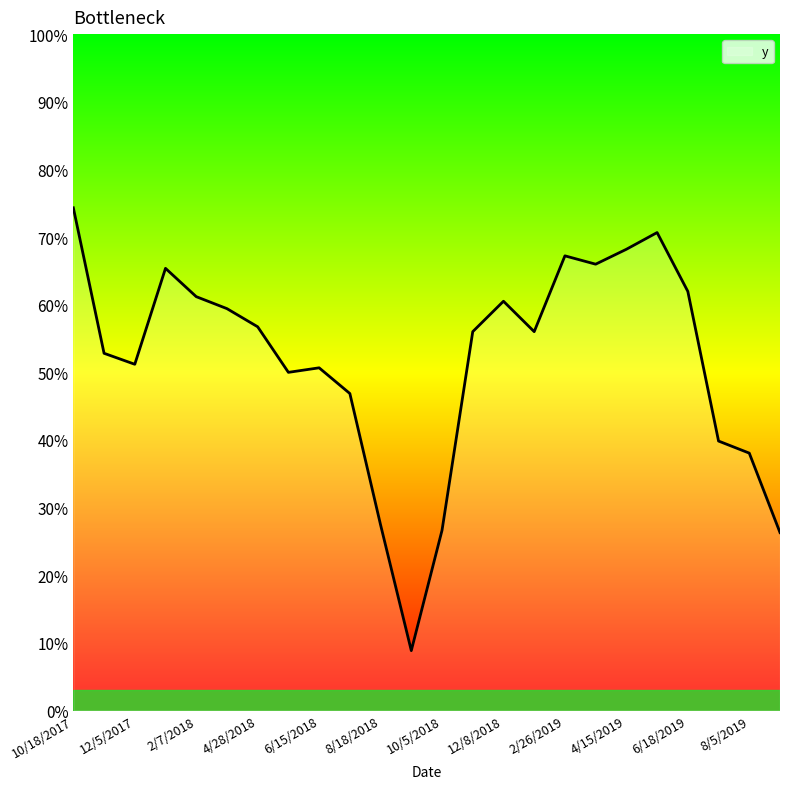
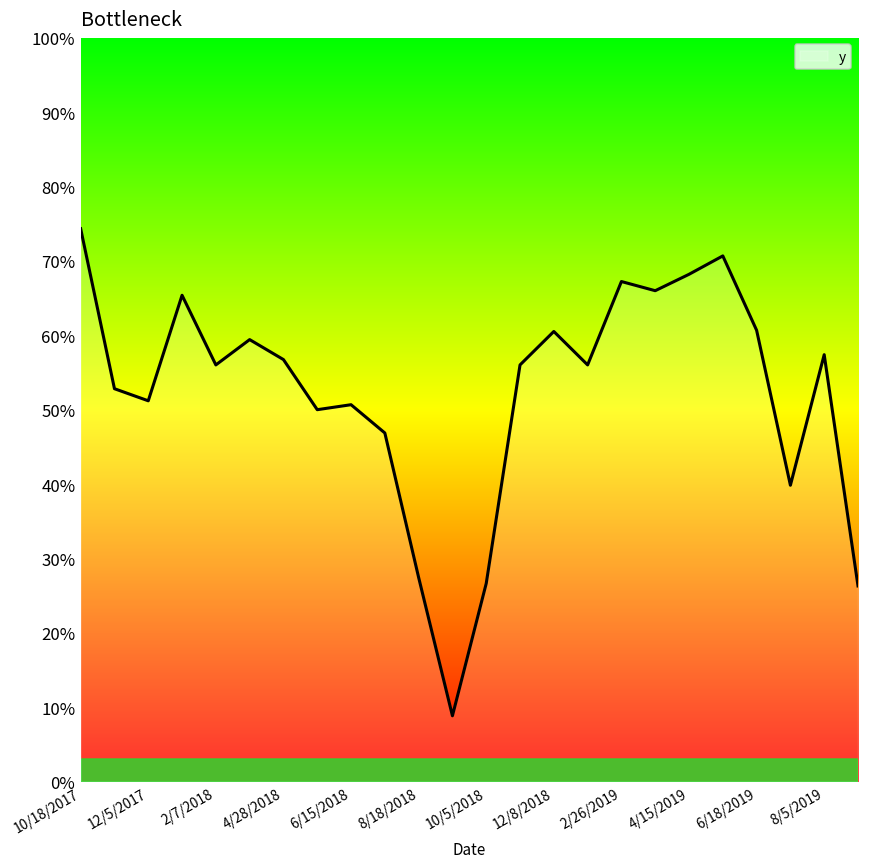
2/7/2018: 61% -> 56%
6/18/2019: 62% -> 61%
8/5/2019: 38% -> 57%
